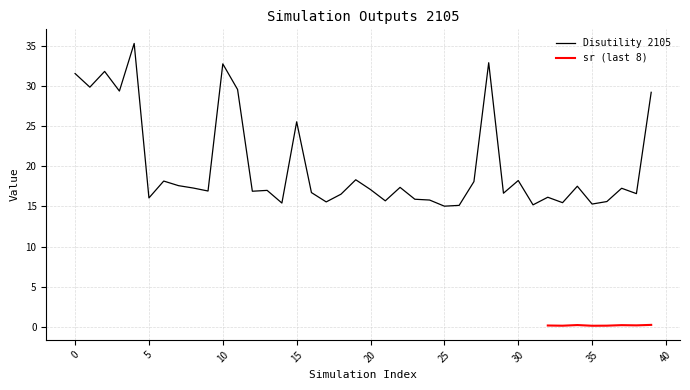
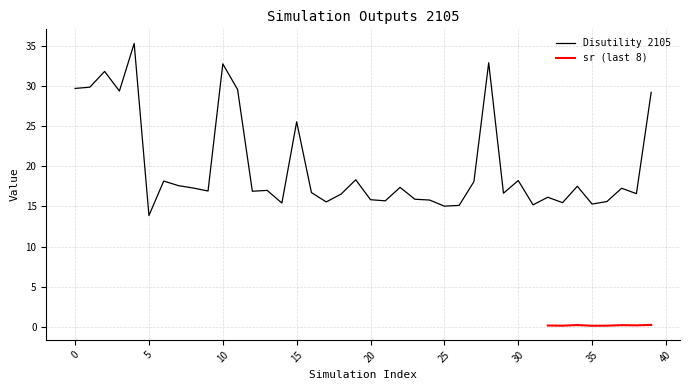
Disutility 2105, 0: 32 -> 30
Disutility 2105, 5: 16 -> 14
Disutility 2105, 20: 17 -> 16
